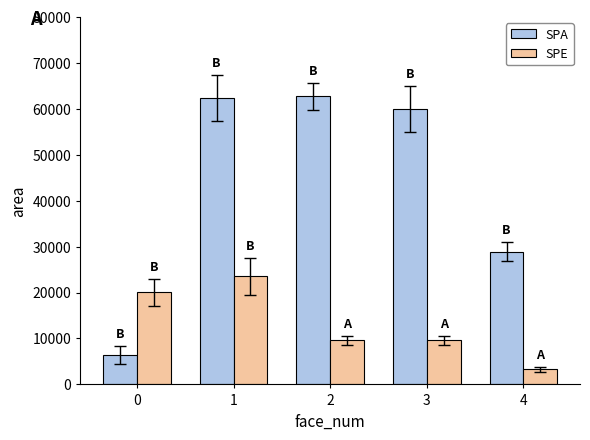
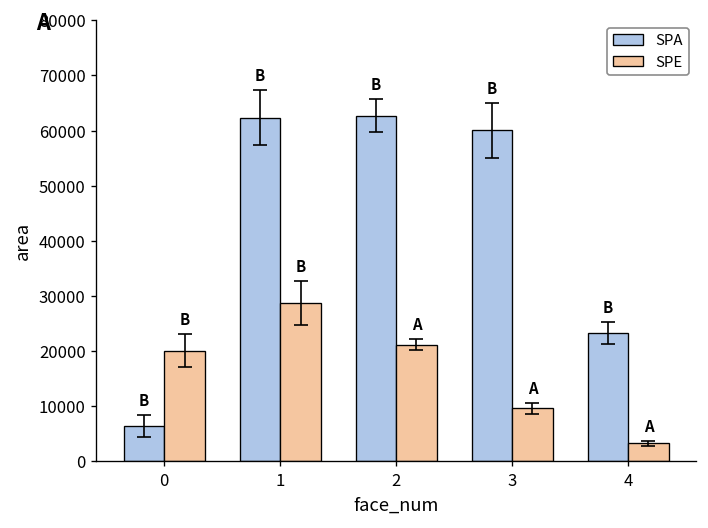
SPE, 1: 24000 -> 29000
SPE, 2: 10000 -> 21000
SPA, 4: 29000 -> 23000
